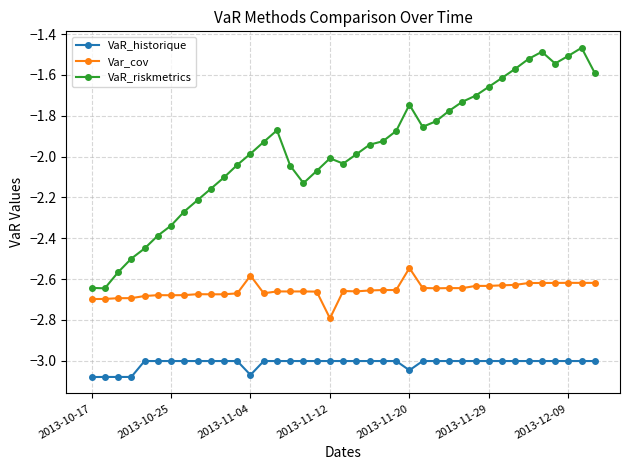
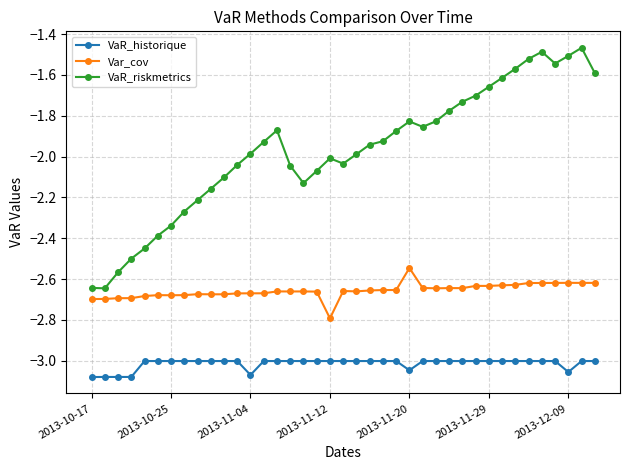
Var_cov, 2013-11-04: -2.58 -> -2.67
VaR_riskmetrics, 2013-11-20: -1.75 -> -1.83
VaR_historique, 2013-12-09: -3.00 -> -3.06
